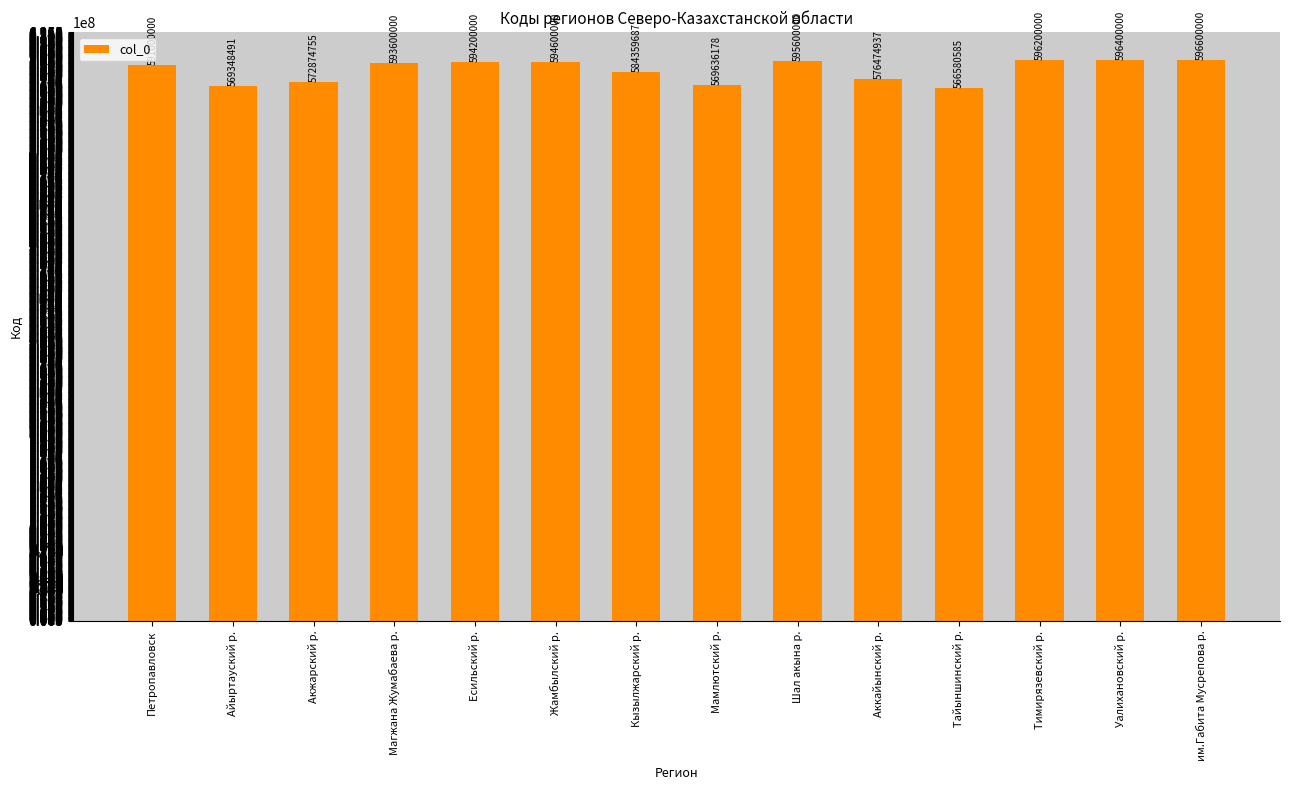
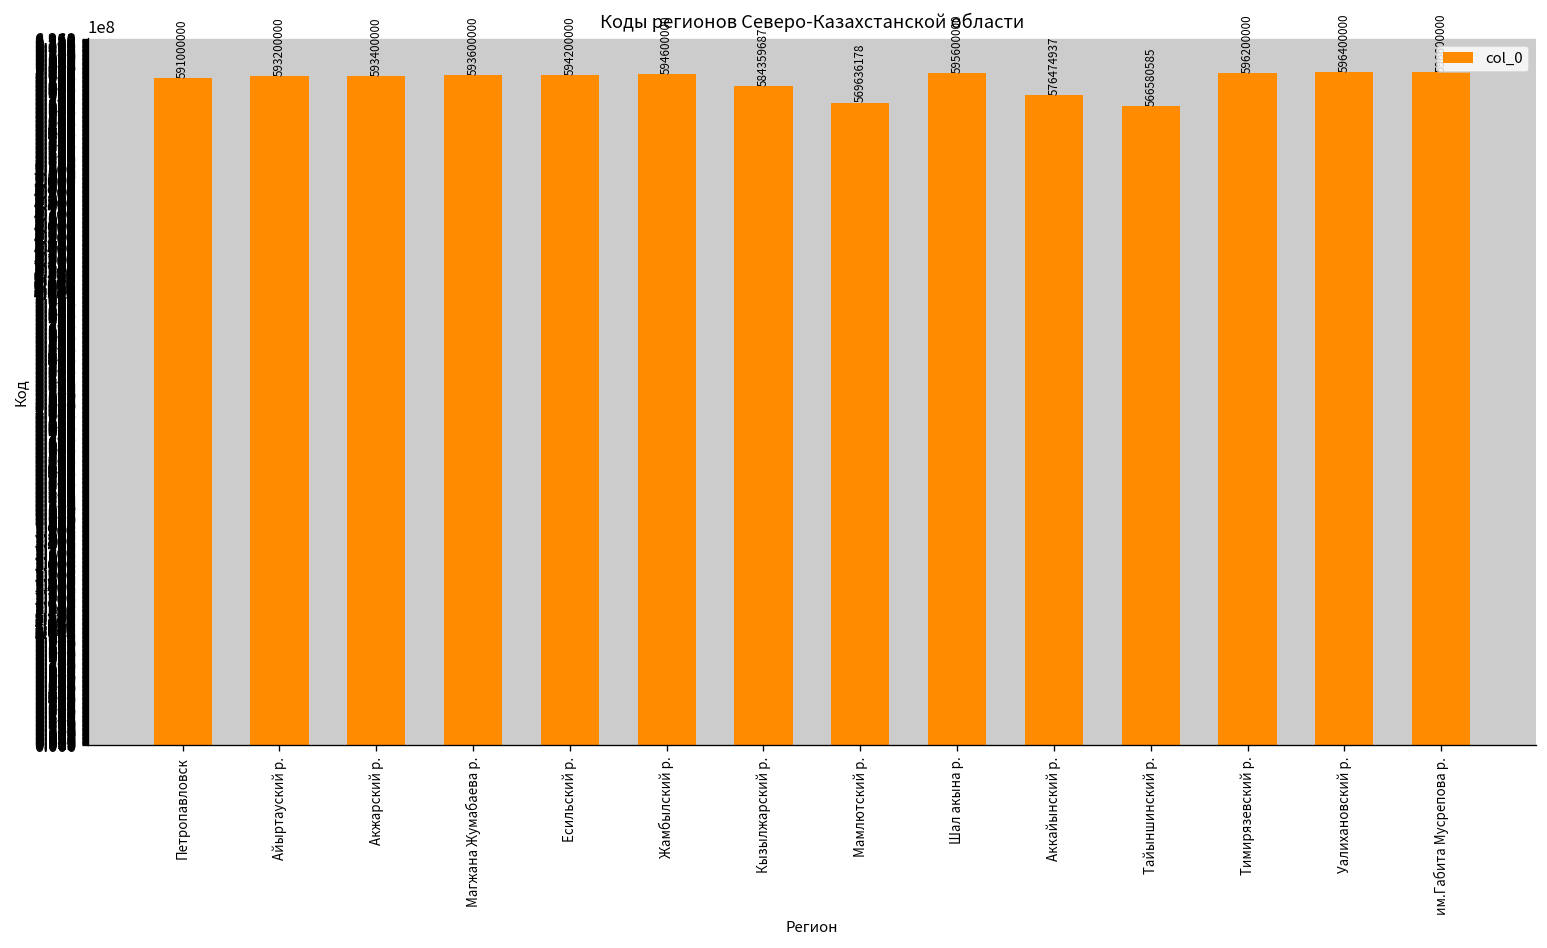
Айыртауский р.: 569348491 -> 593200000
Акжарский р.: 572874755 -> 593400000
